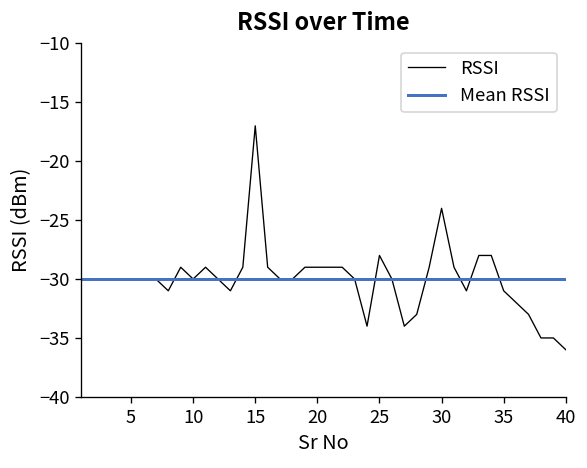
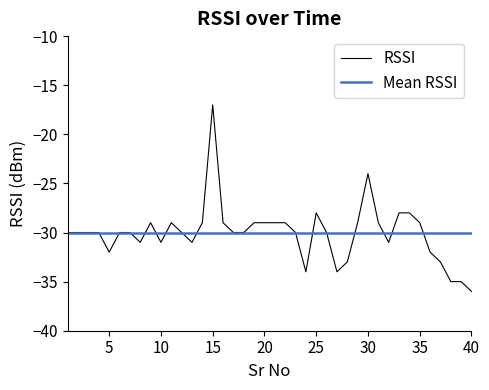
5: -30 -> -32
10: -30 -> -31
35: -31 -> -29
